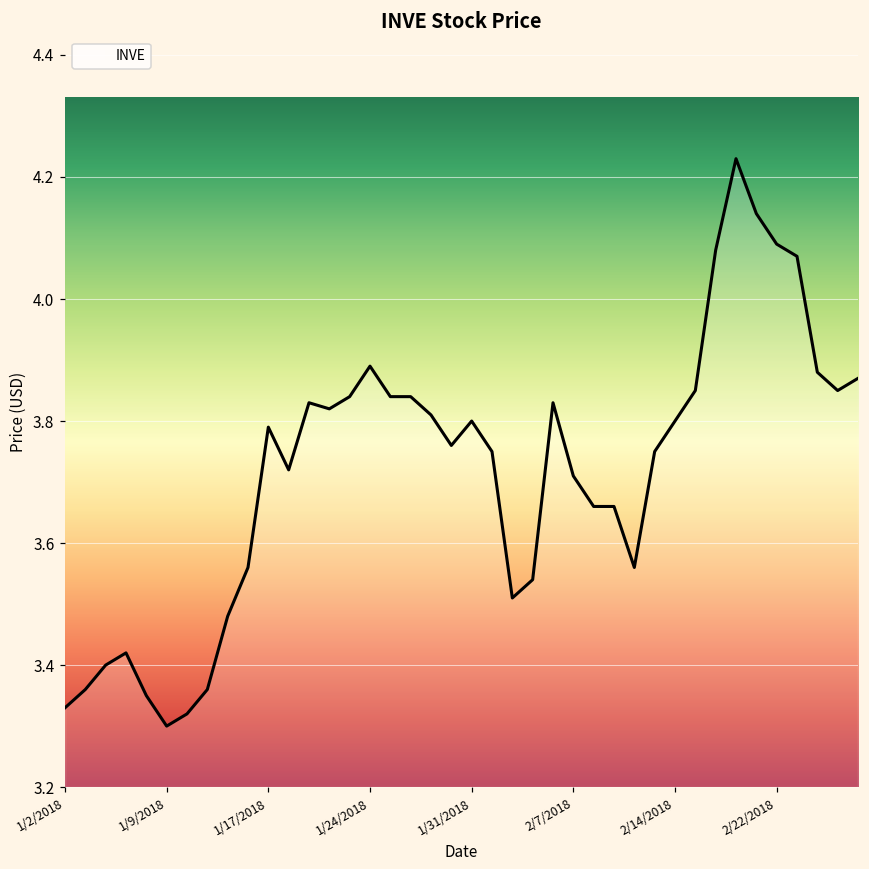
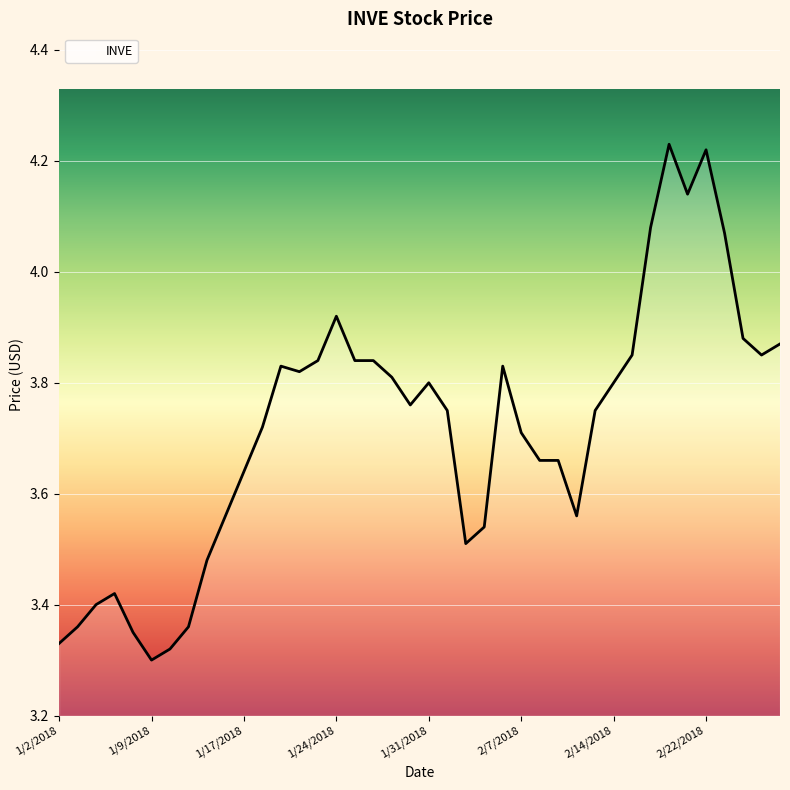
1/17/2018: 3.79 -> 3.64
1/24/2018: 3.89 -> 3.92
2/22/2018: 4.09 -> 4.22
